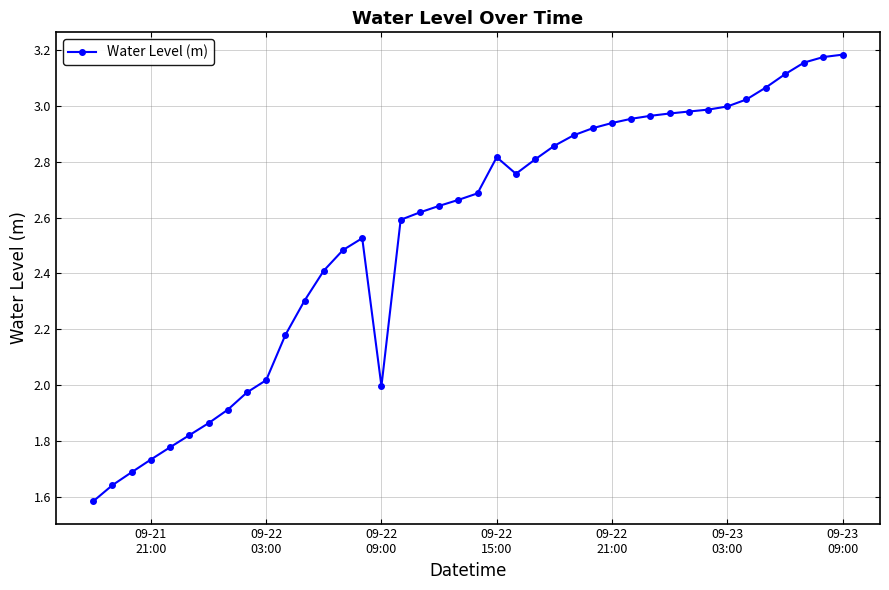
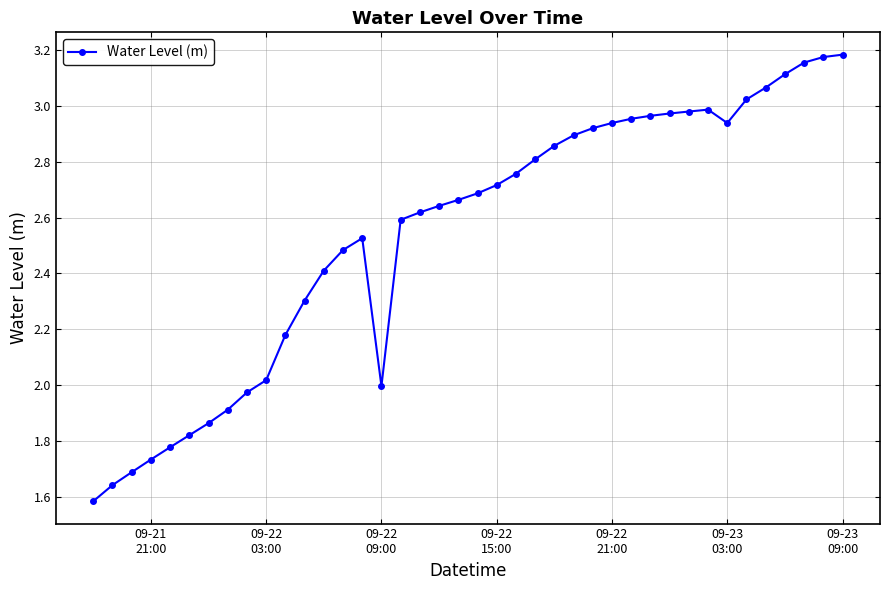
09-22 15:00: 2.82 -> 2.72
09-23 03:00: 3.00 -> 2.94
